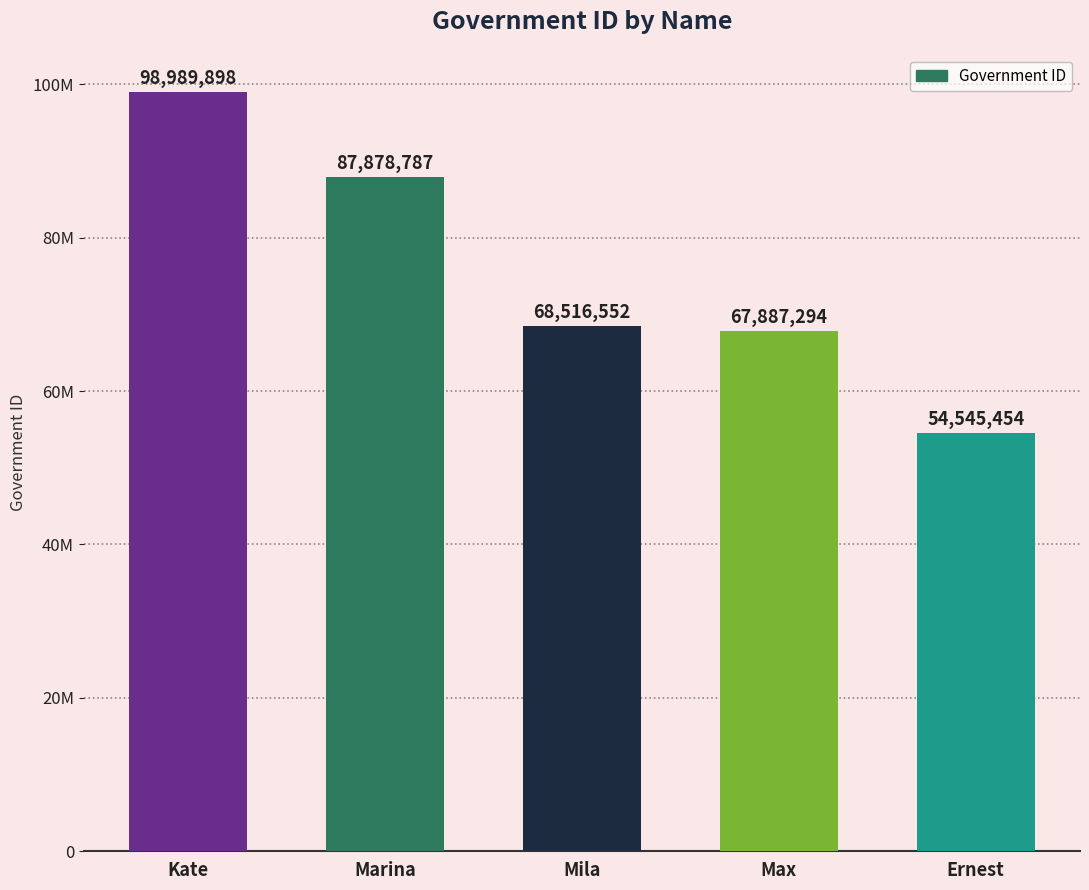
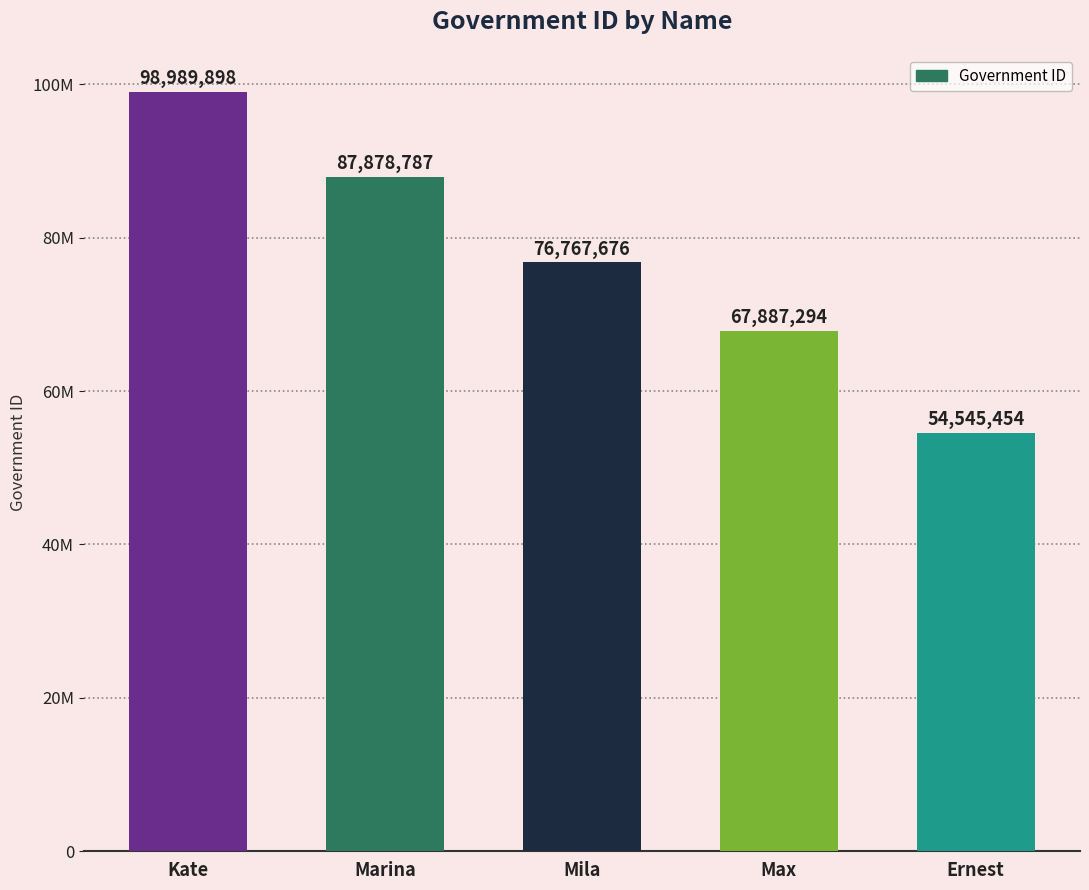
Mila: 68,516,552 -> 76,767,676
